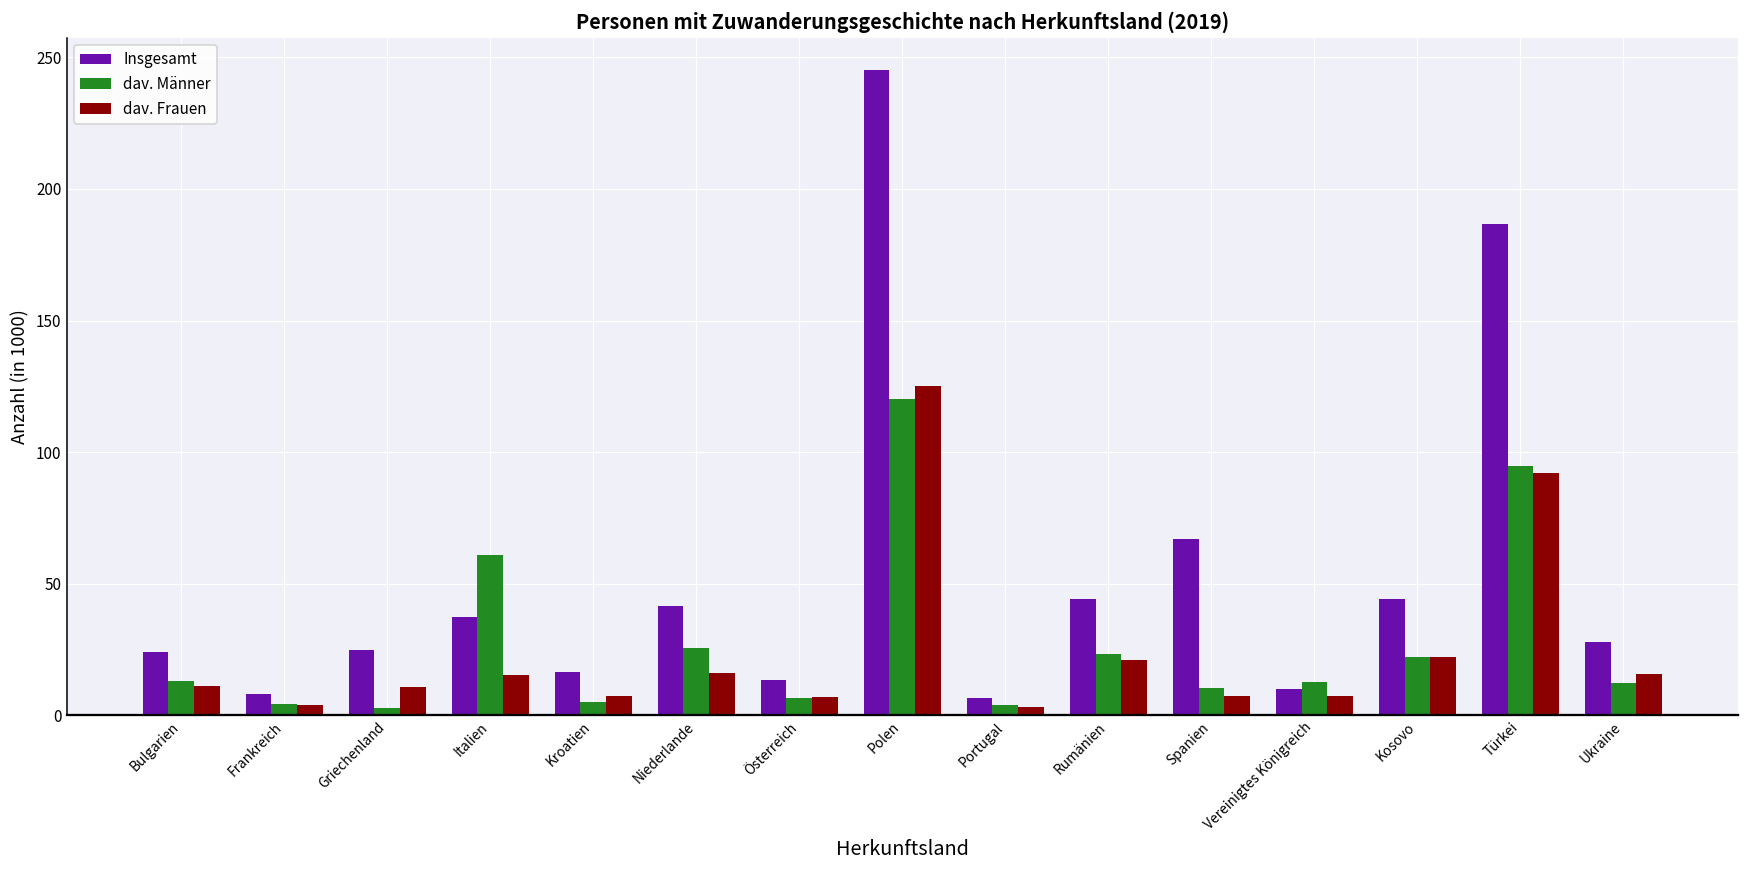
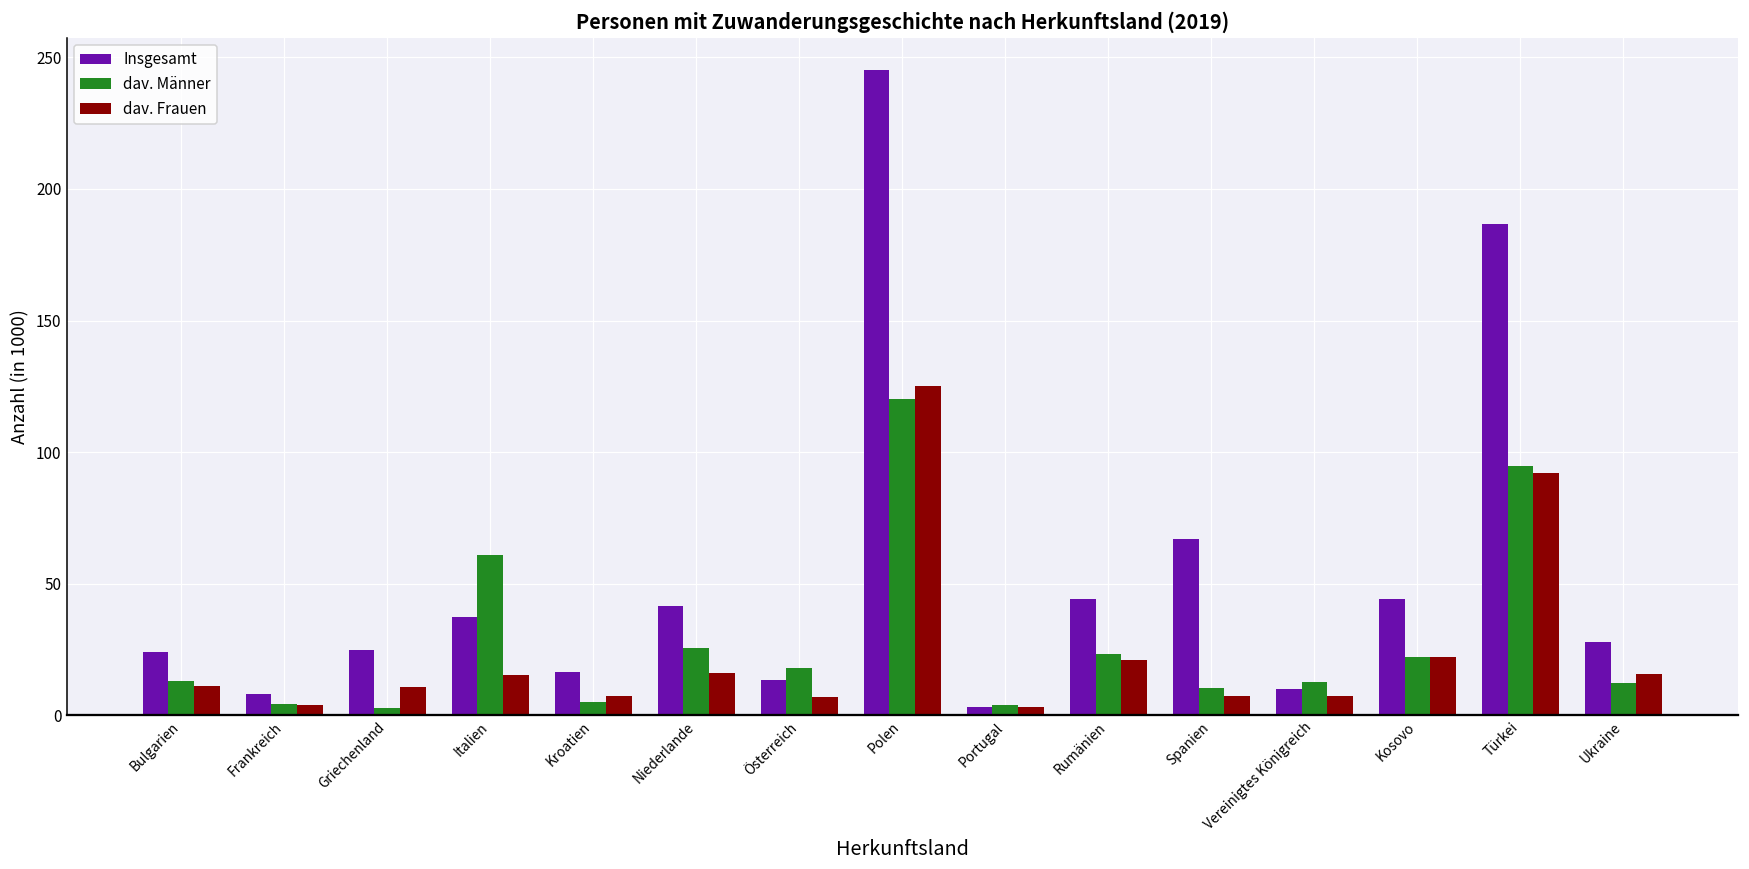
dav. Männer, Österreich: 6 -> 18
Insgesamt, Portugal: 7 -> 3
